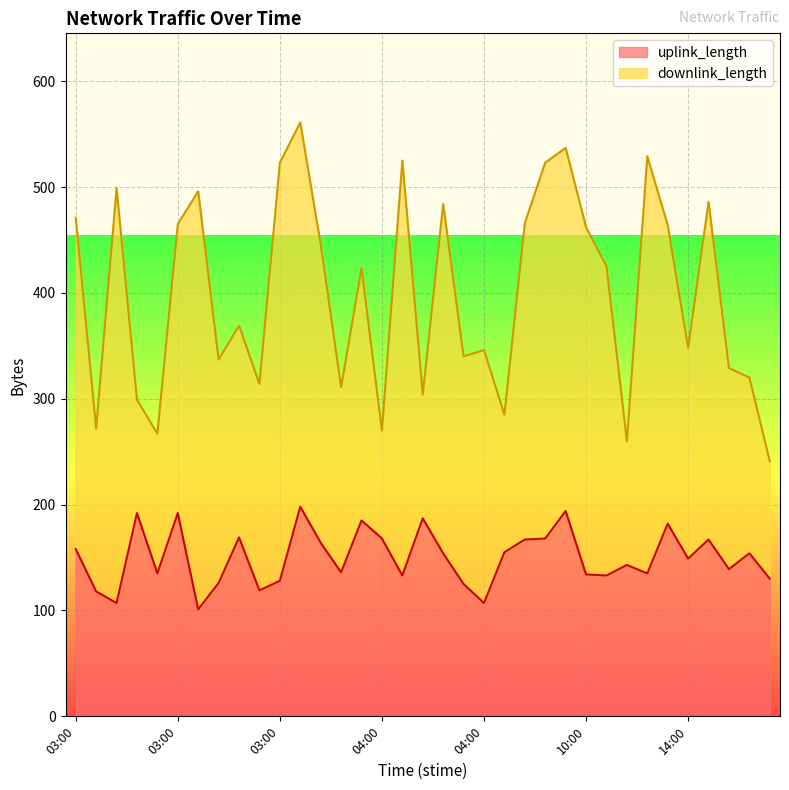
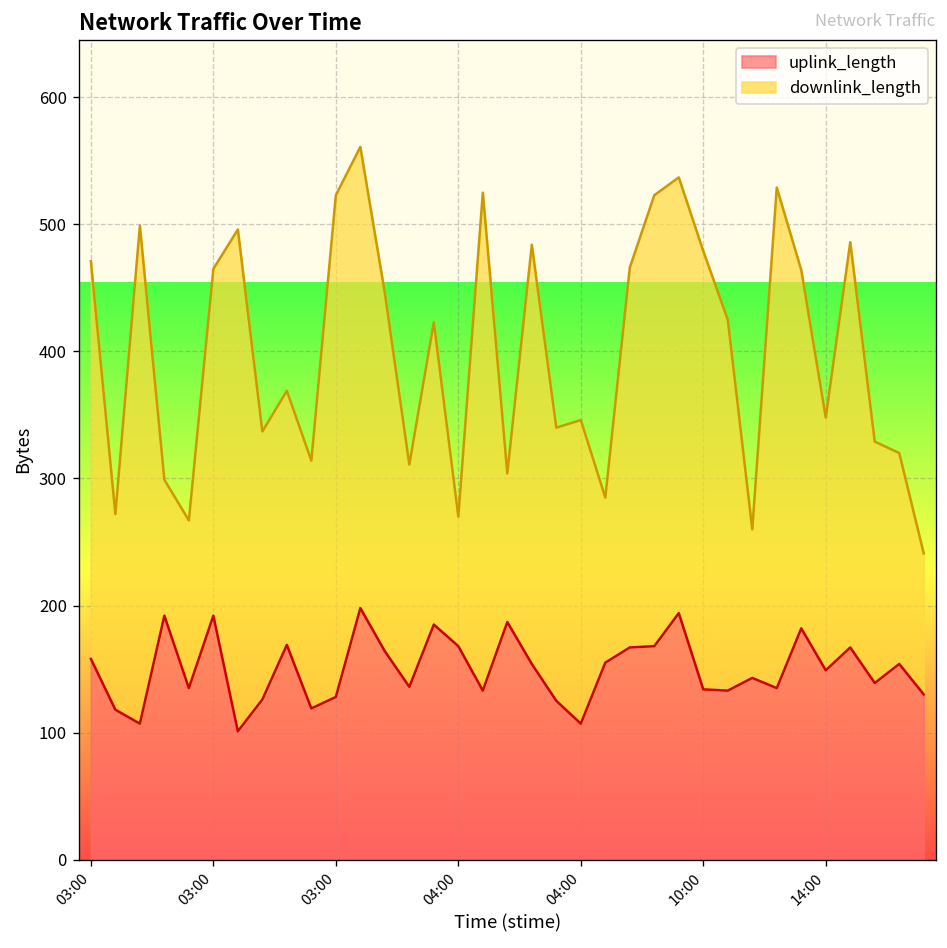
downlink_length, 10:00: 328 -> 345
